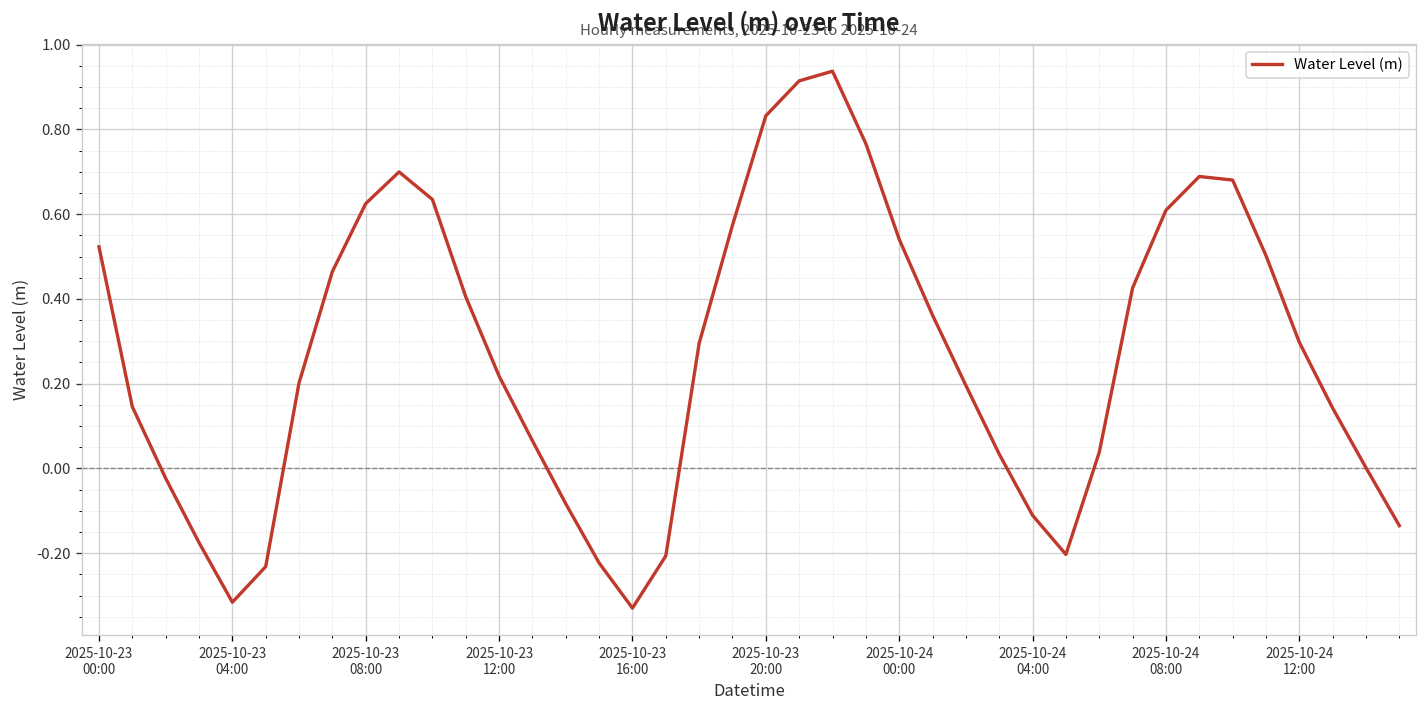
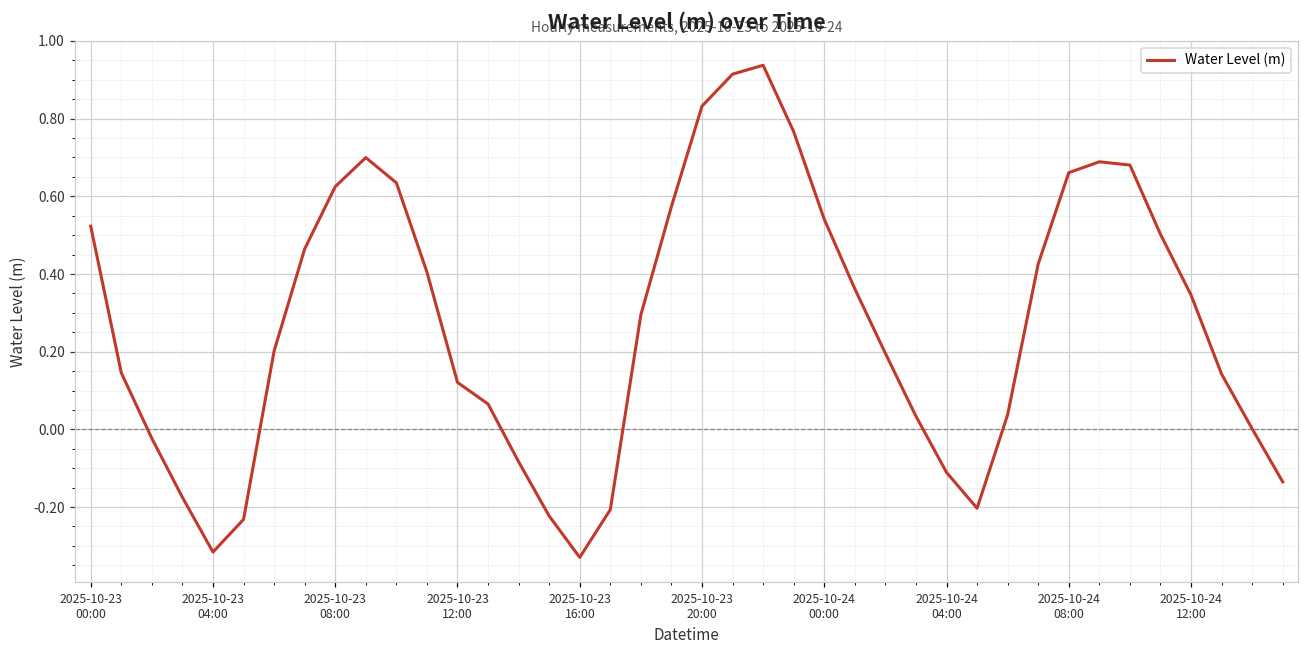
2025-10-23 12:00: 0.22 -> 0.12
2025-10-24 08:00: 0.61 -> 0.66
2025-10-24 12:00: 0.30 -> 0.35
